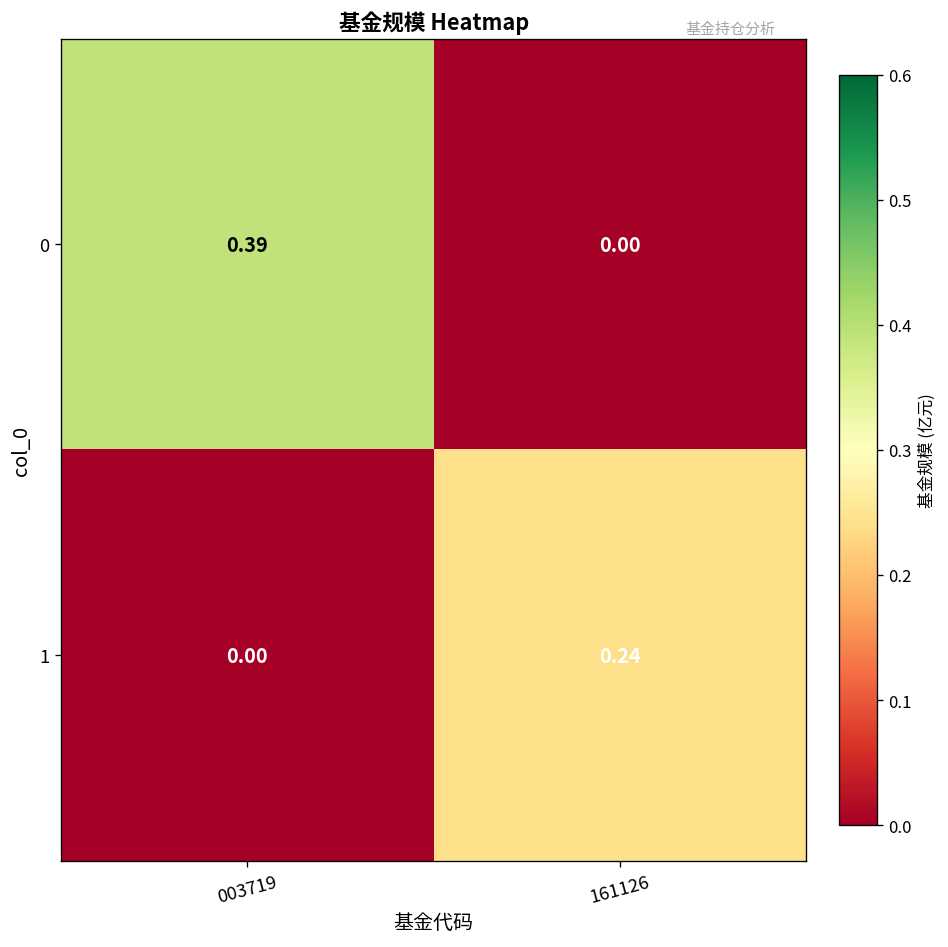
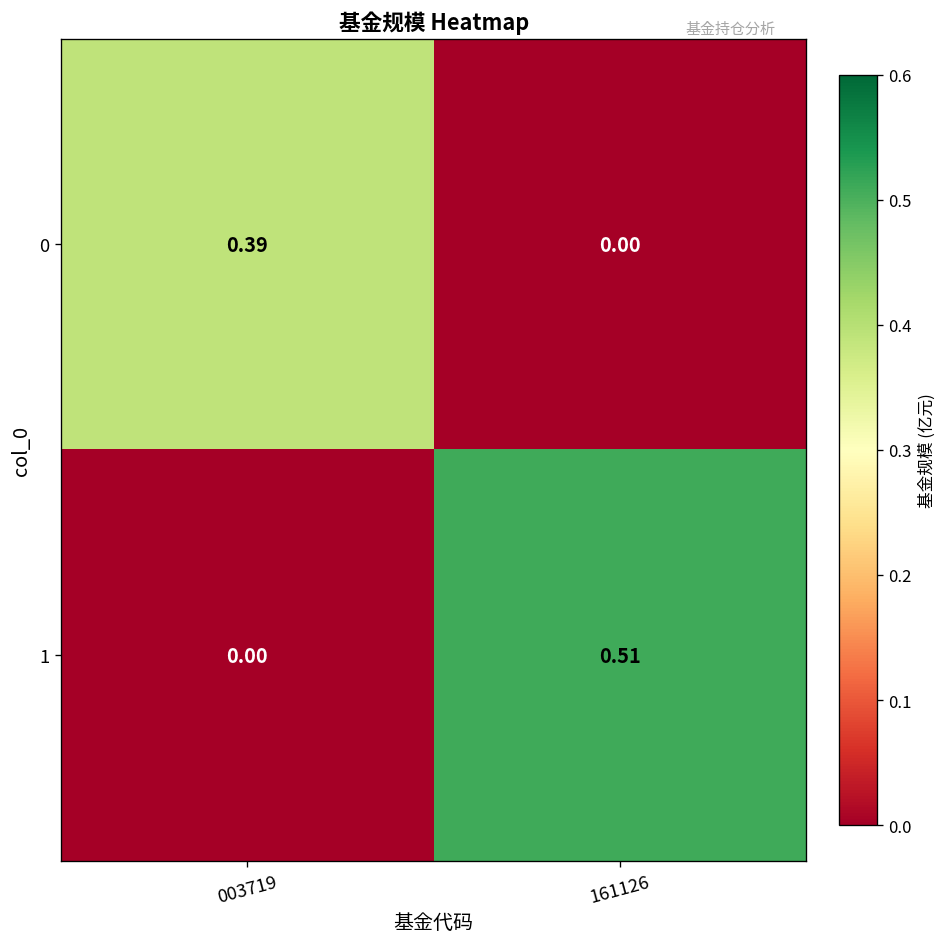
1, 161126: 0.24 -> 0.51
